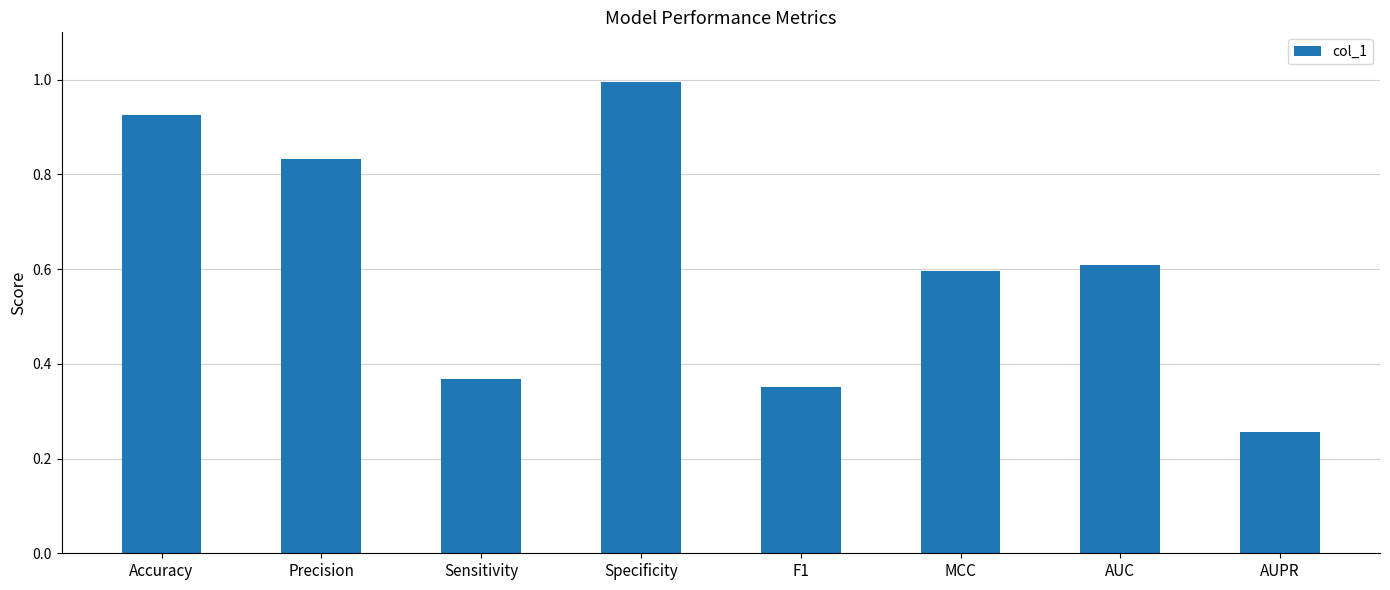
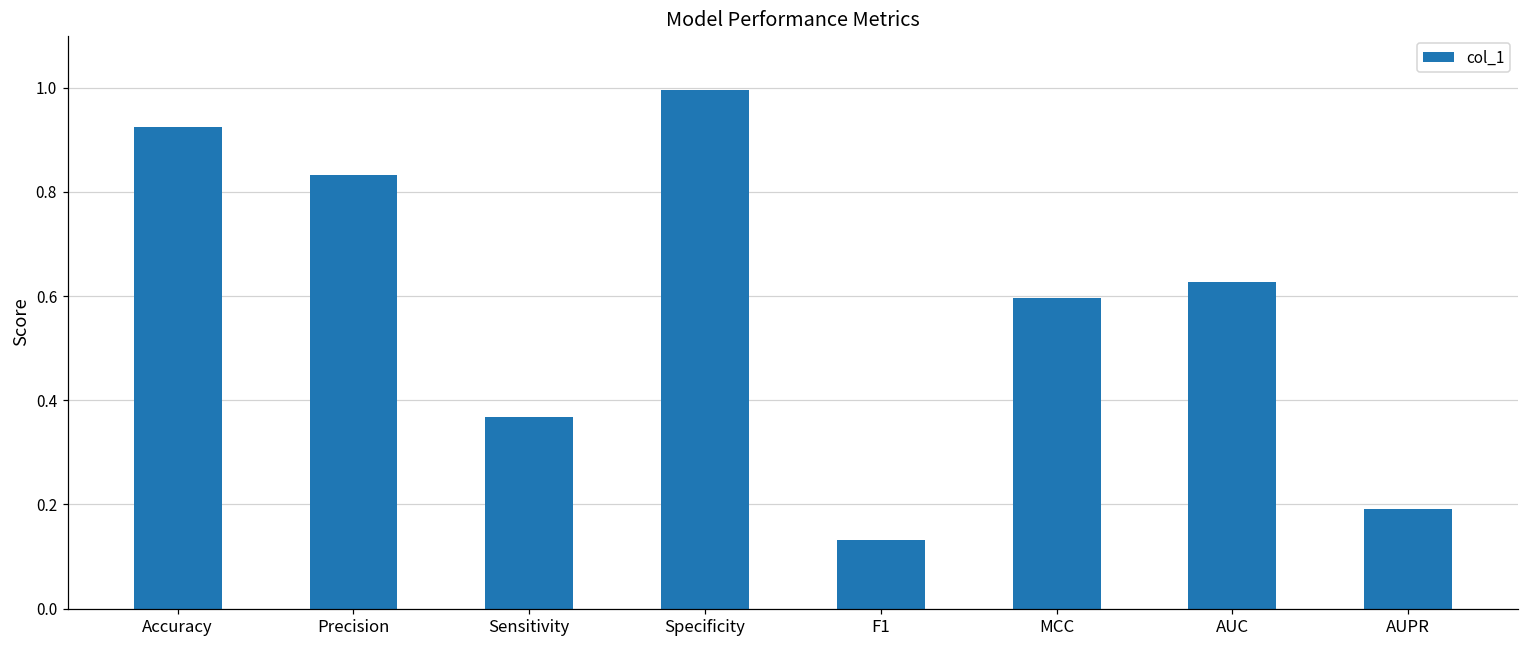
F1: 0.35 -> 0.13
AUC: 0.61 -> 0.63
AUPR: 0.26 -> 0.19
